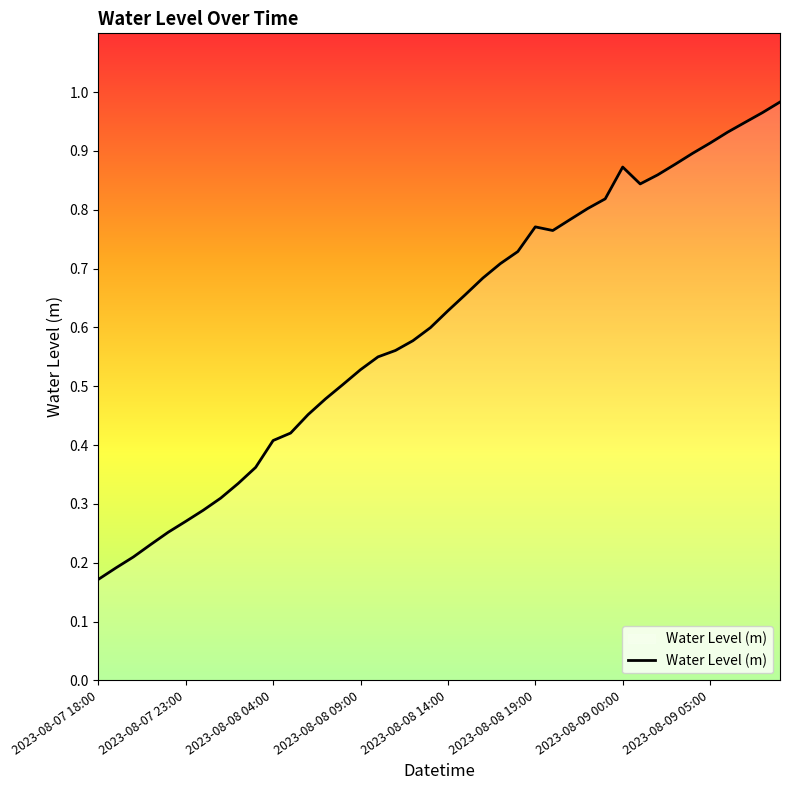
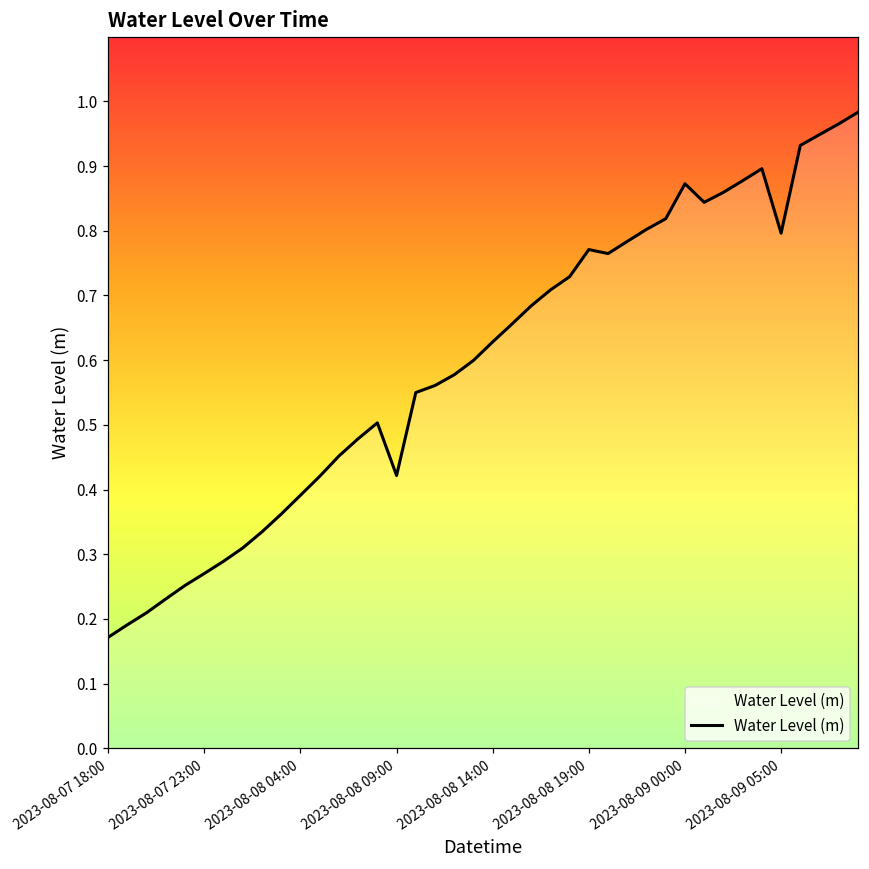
2023-08-08 04:00: 0.41 -> 0.39
2023-08-08 09:00: 0.53 -> 0.42
2023-08-09 05:00: 0.91 -> 0.80
